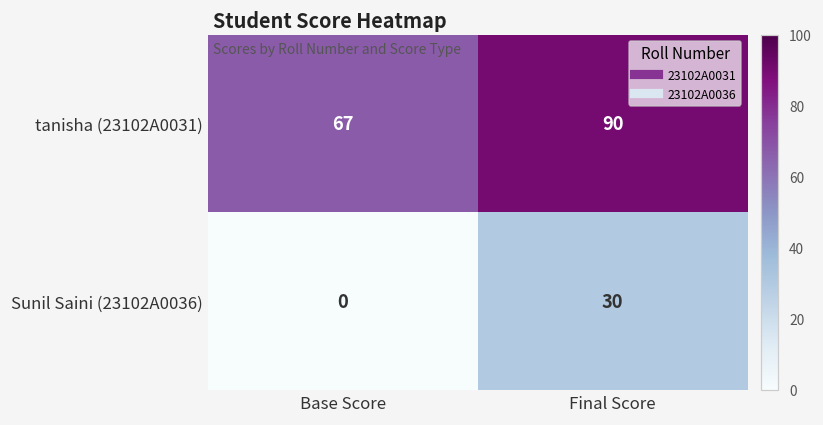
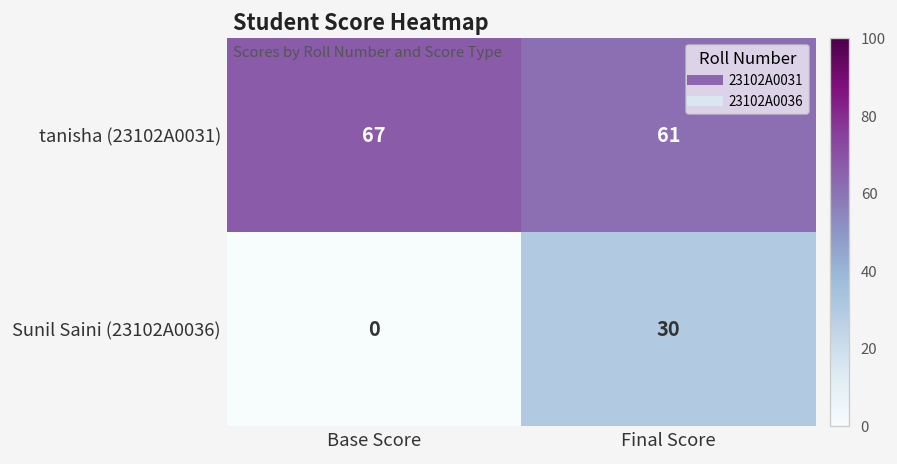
tanisha (23102A0031), Final Score: 90 -> 61
